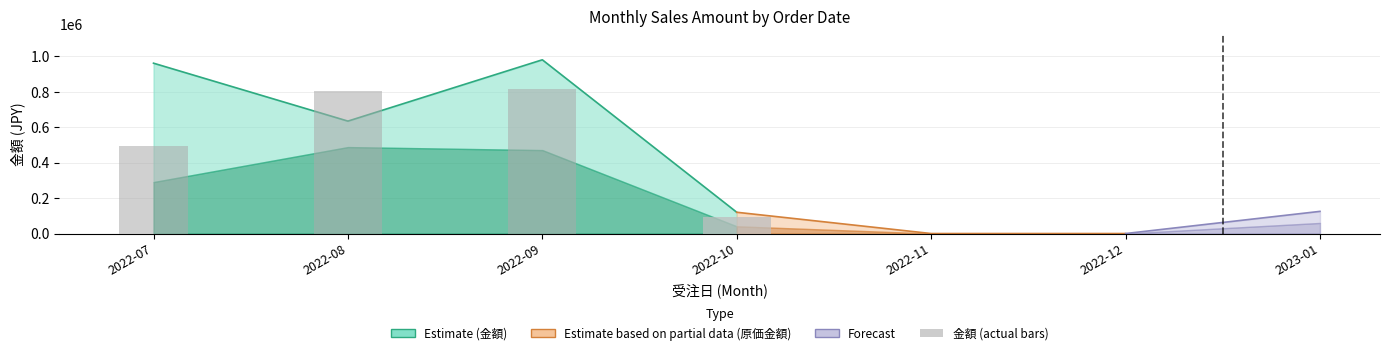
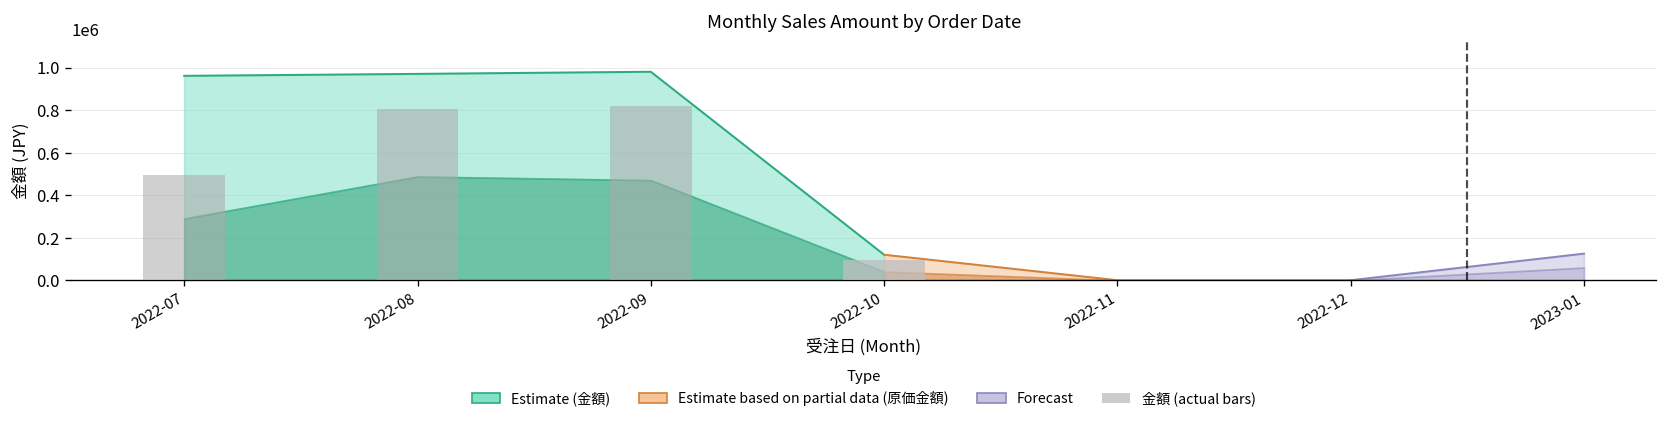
Estimate (金額), 2022-08: 630000 -> 970000
